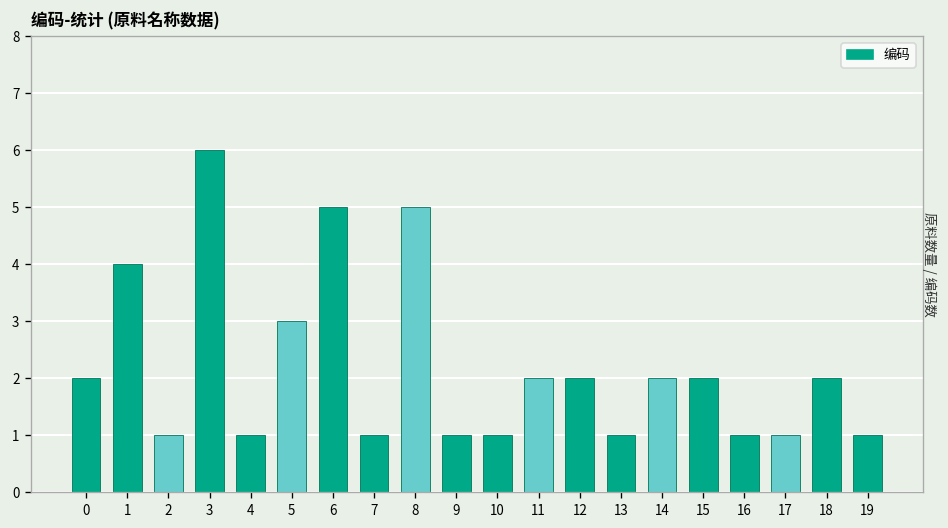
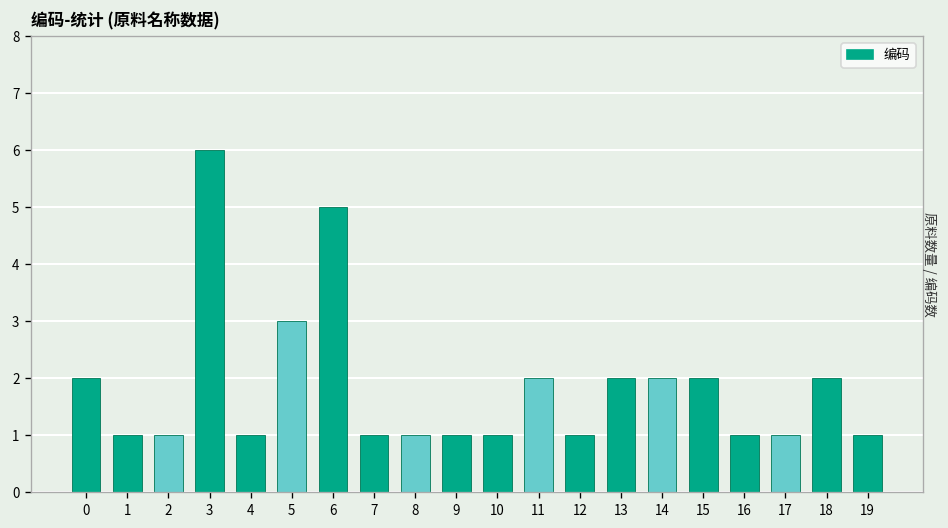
1: 4 -> 1
8: 5 -> 1
12: 2 -> 1
13: 1 -> 2
